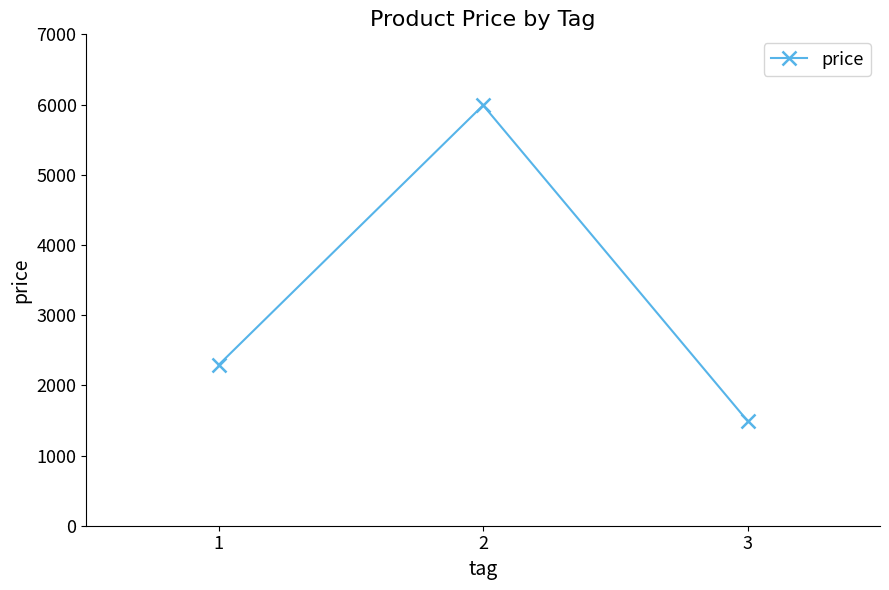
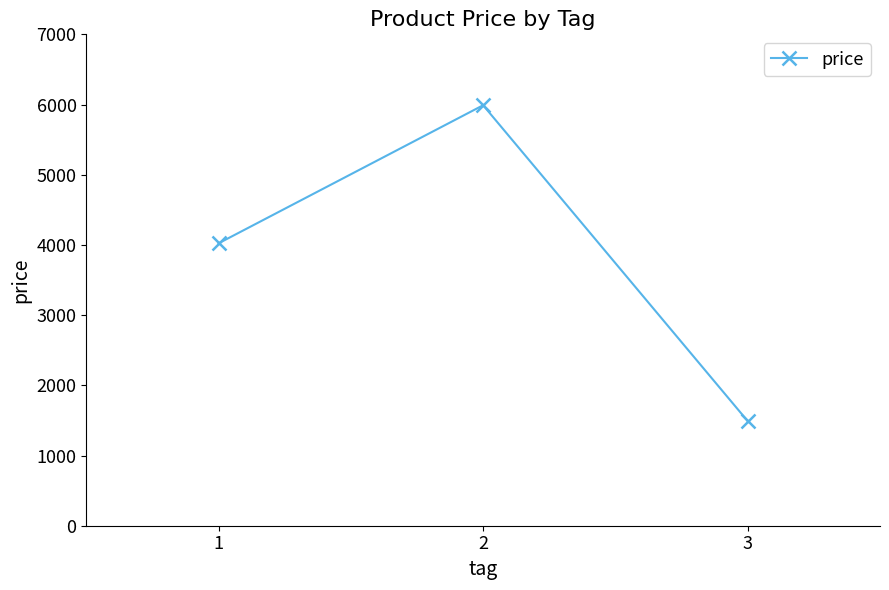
1: 2300 -> 4000
